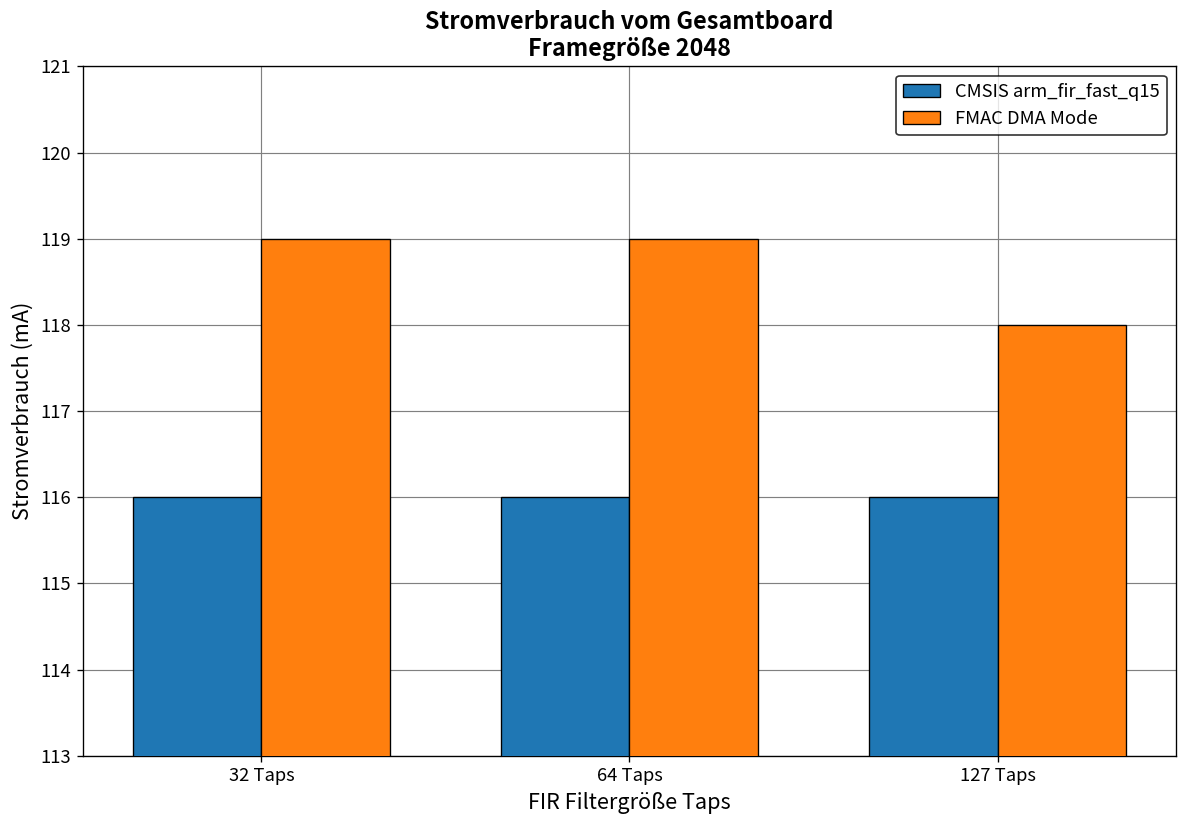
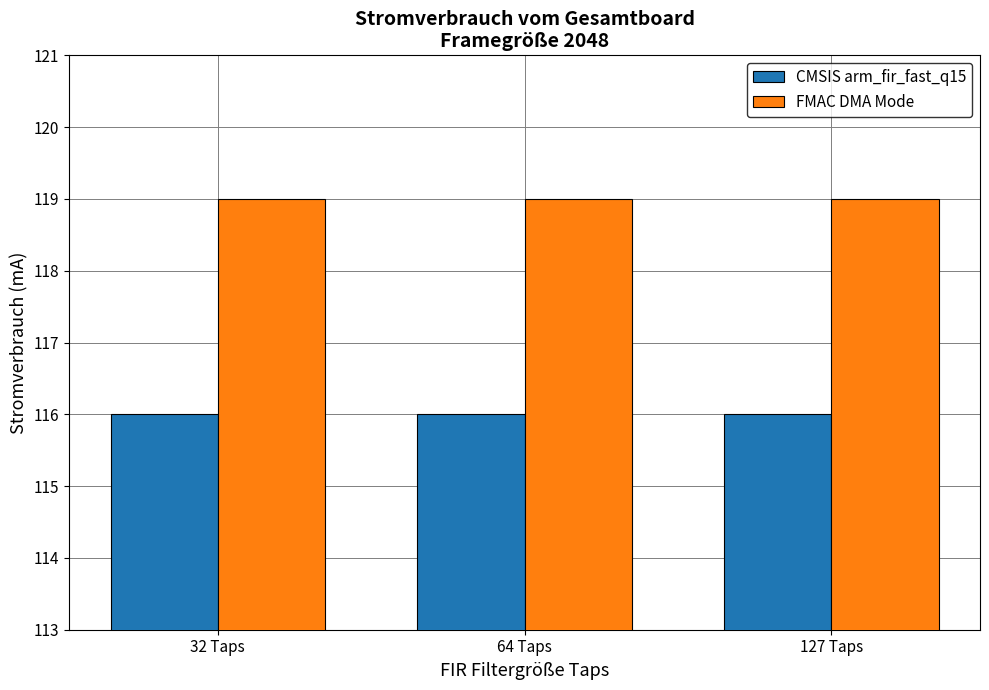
FMAC DMA Mode, 127 Taps: 118 -> 119
